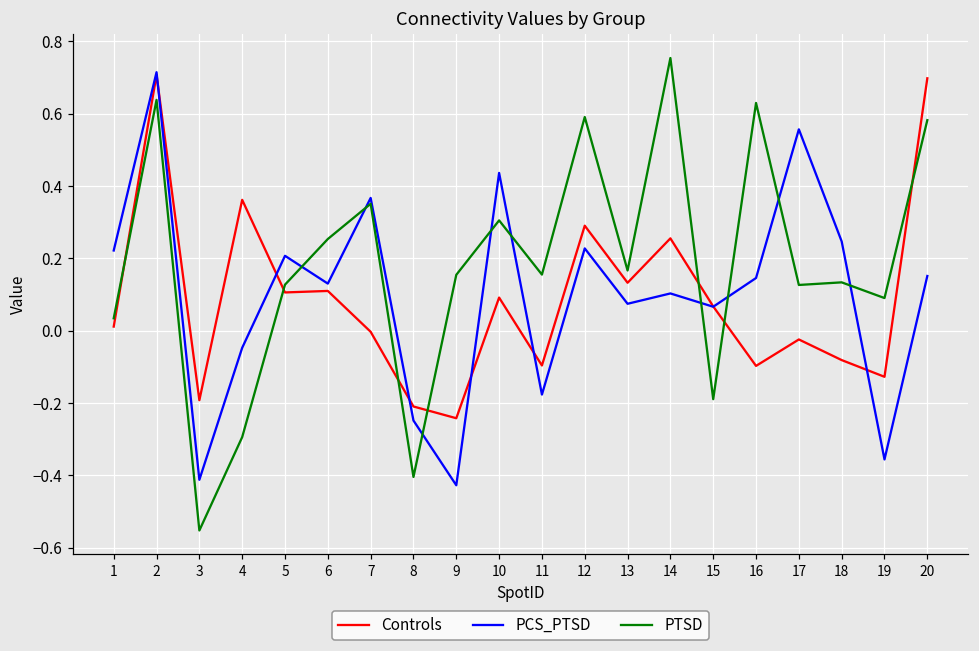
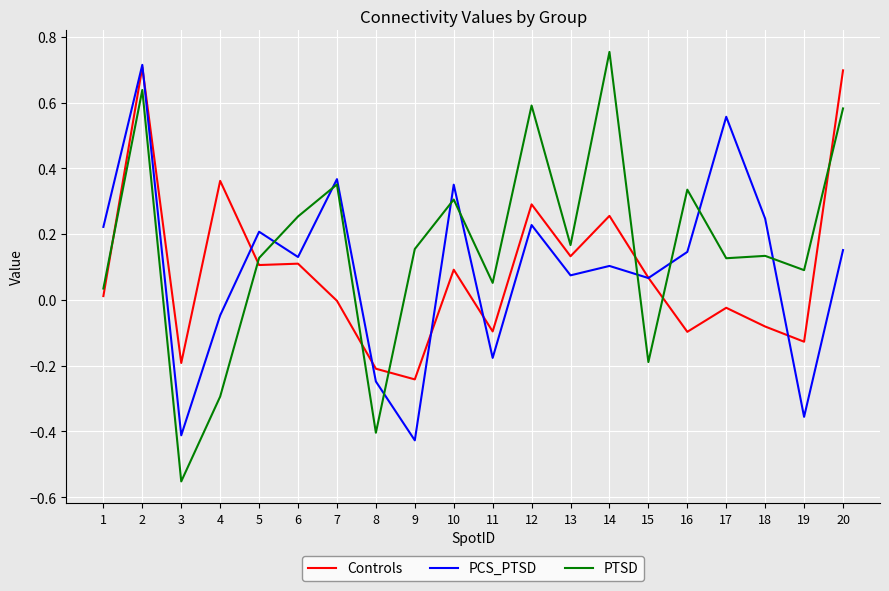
PCS_PTSD, 10: 0.44 -> 0.35
PTSD, 11: 0.16 -> 0.05
PTSD, 16: 0.63 -> 0.34
